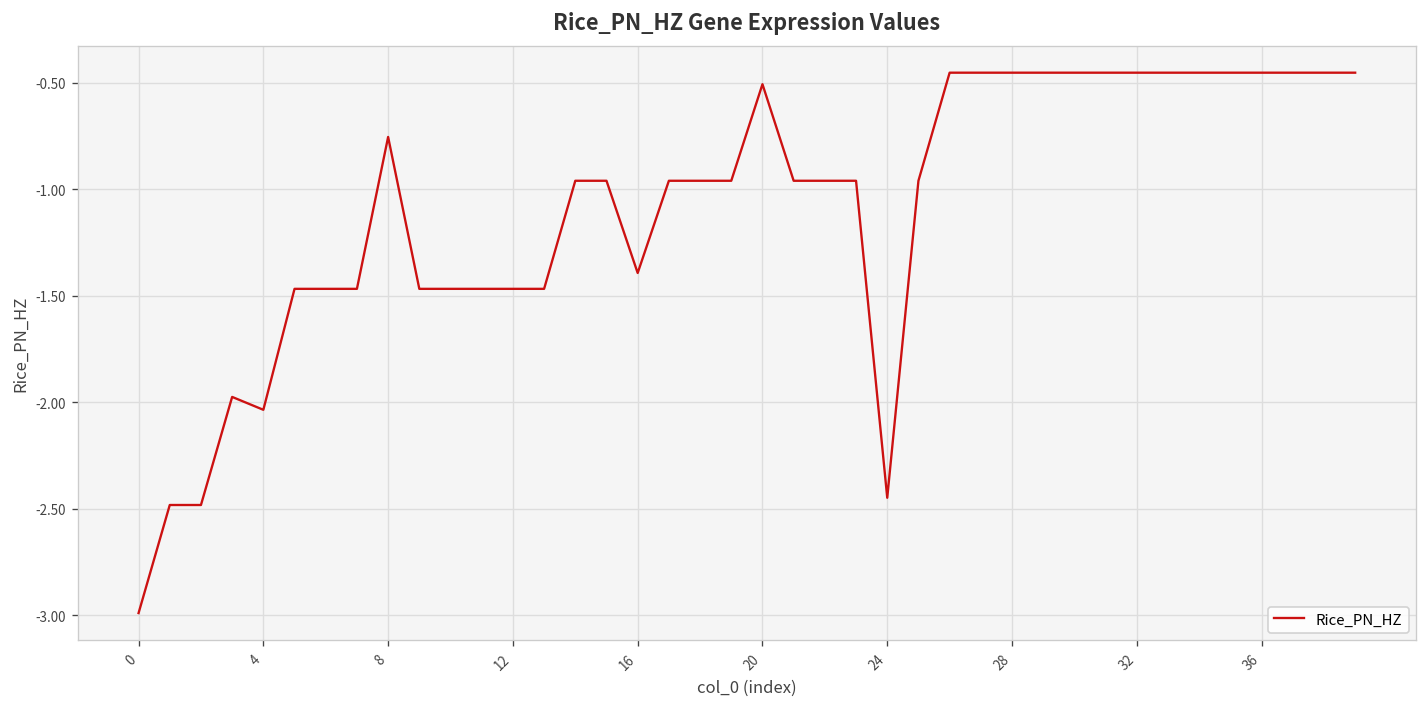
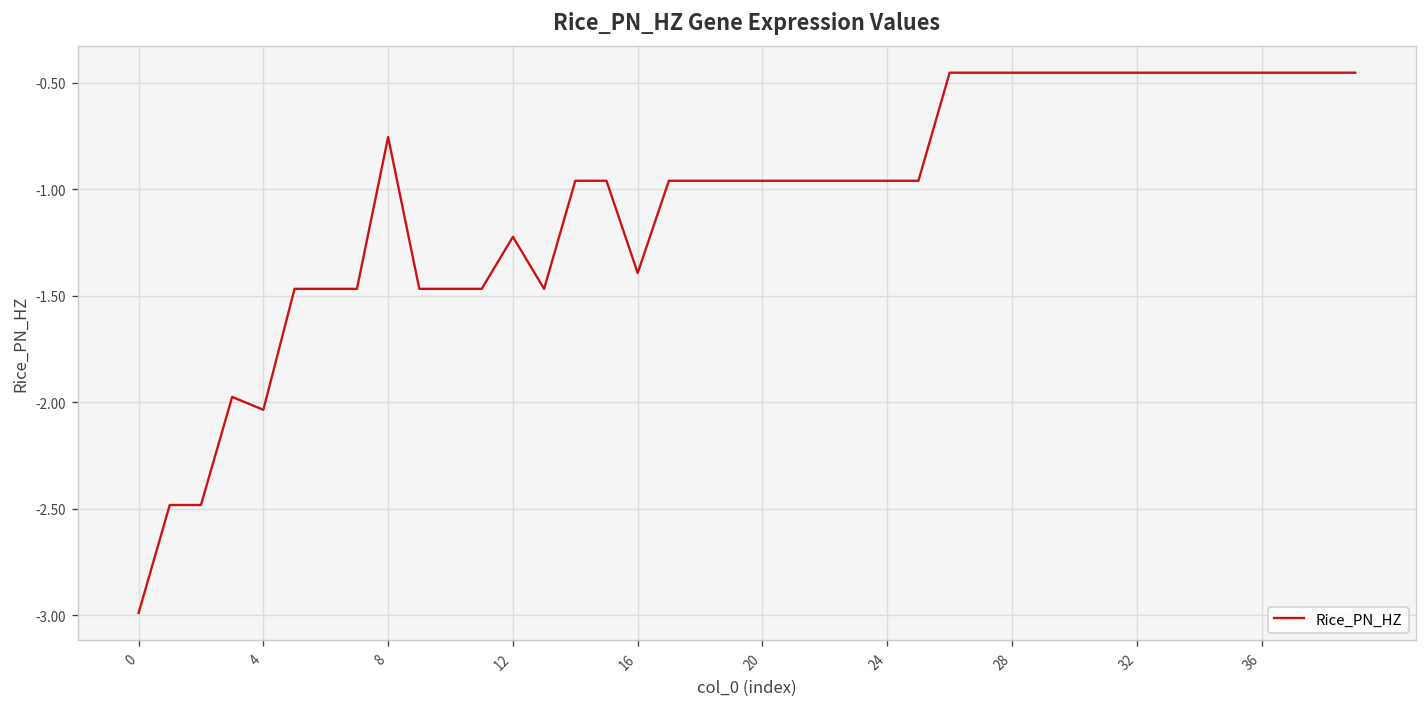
12: -1.47 -> -1.22
20: -0.51 -> -0.96
24: -2.45 -> -0.96
